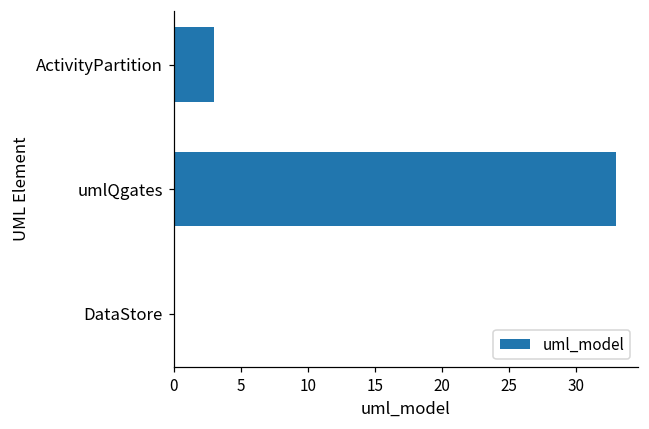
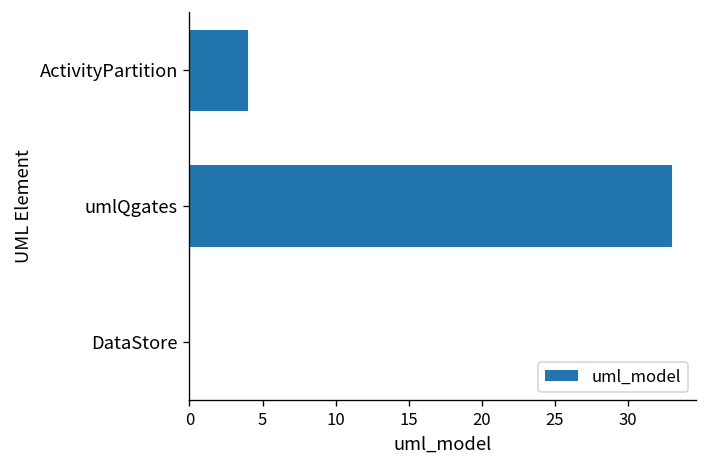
ActivityPartition: 3 -> 4
